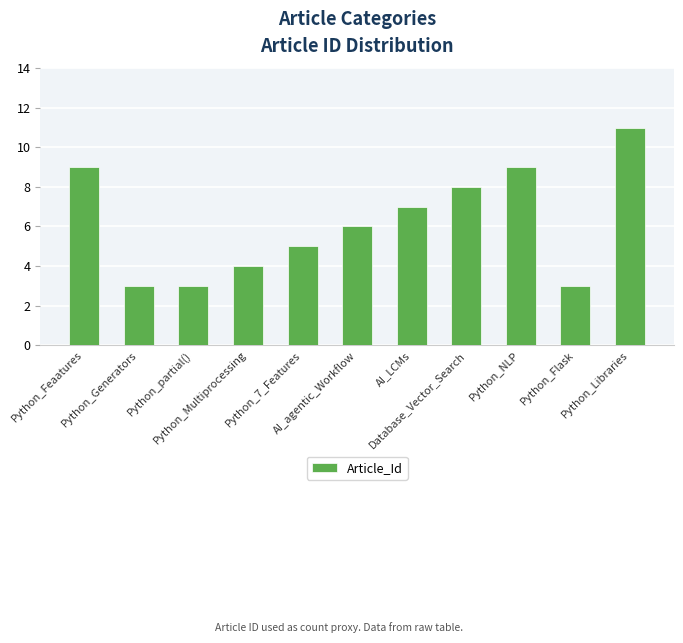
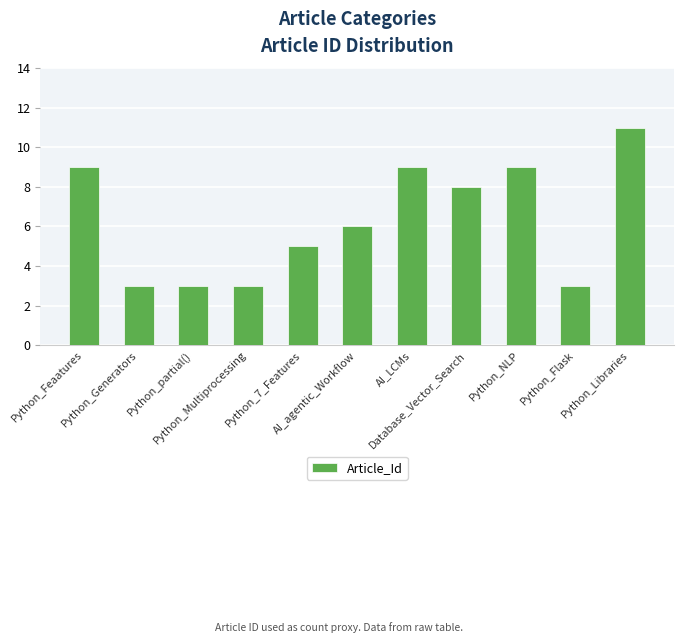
Python_Multiprocessing: 4 -> 3
AI_LCMs: 7 -> 9
